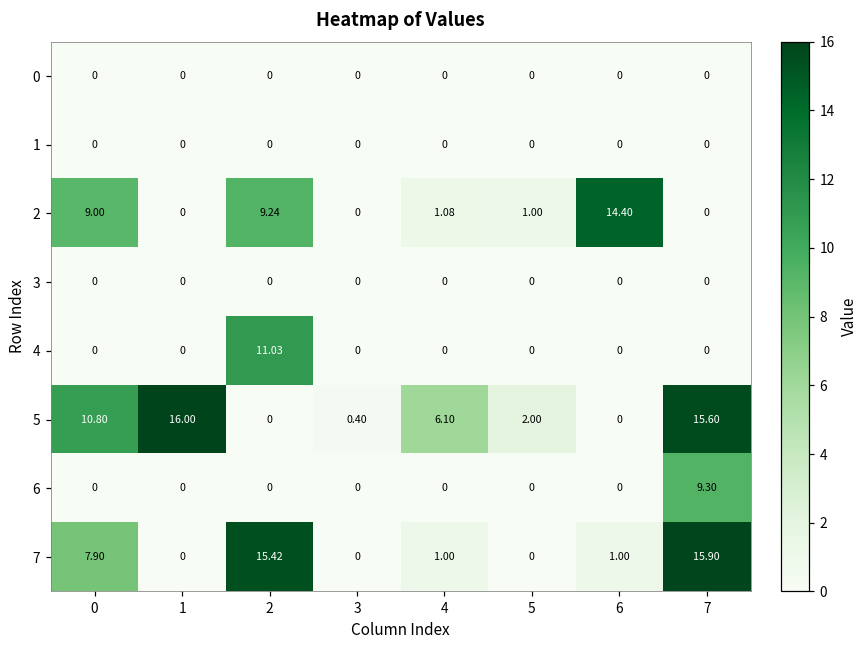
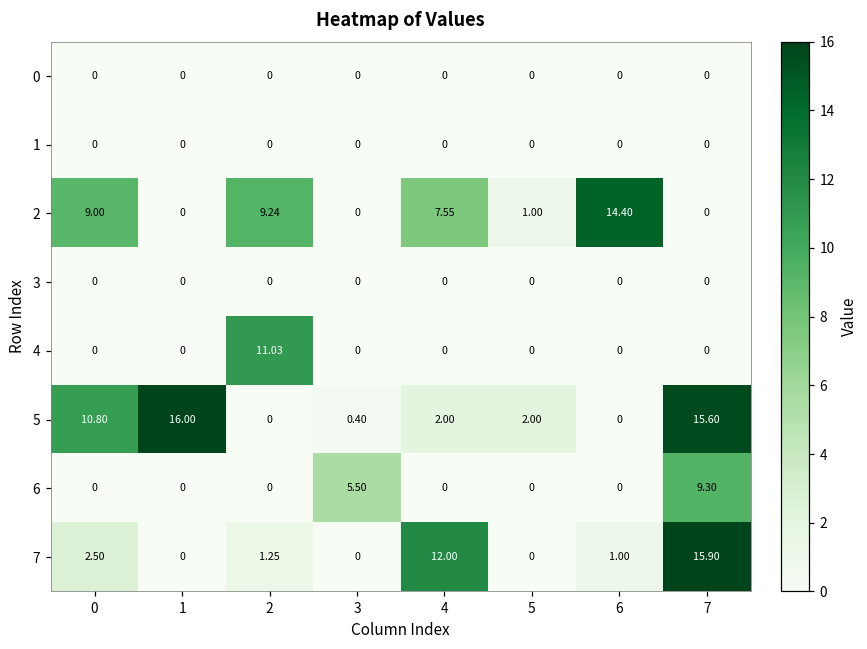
2, 4: 1.08 -> 7.55
5, 4: 6.10 -> 2.00
6, 3: 0 -> 5.50
7, 0: 7.90 -> 2.50
7, 2: 15.42 -> 1.25
7, 4: 1.00 -> 12.00
